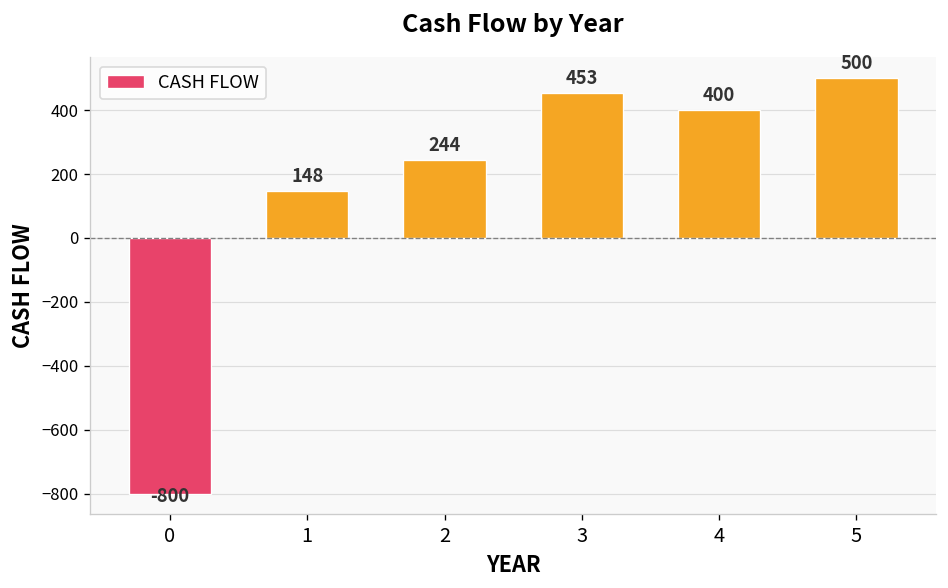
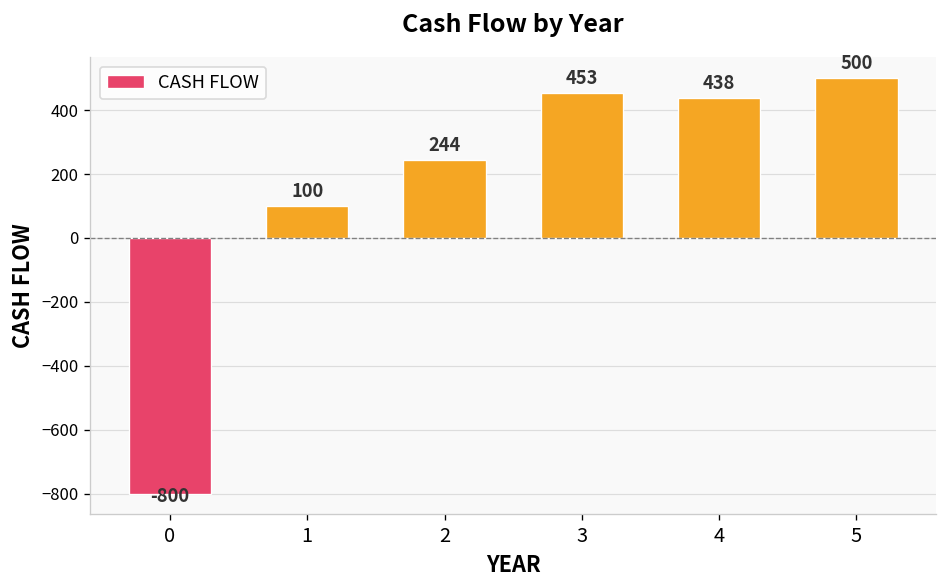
1: 148 -> 100
4: 400 -> 438
